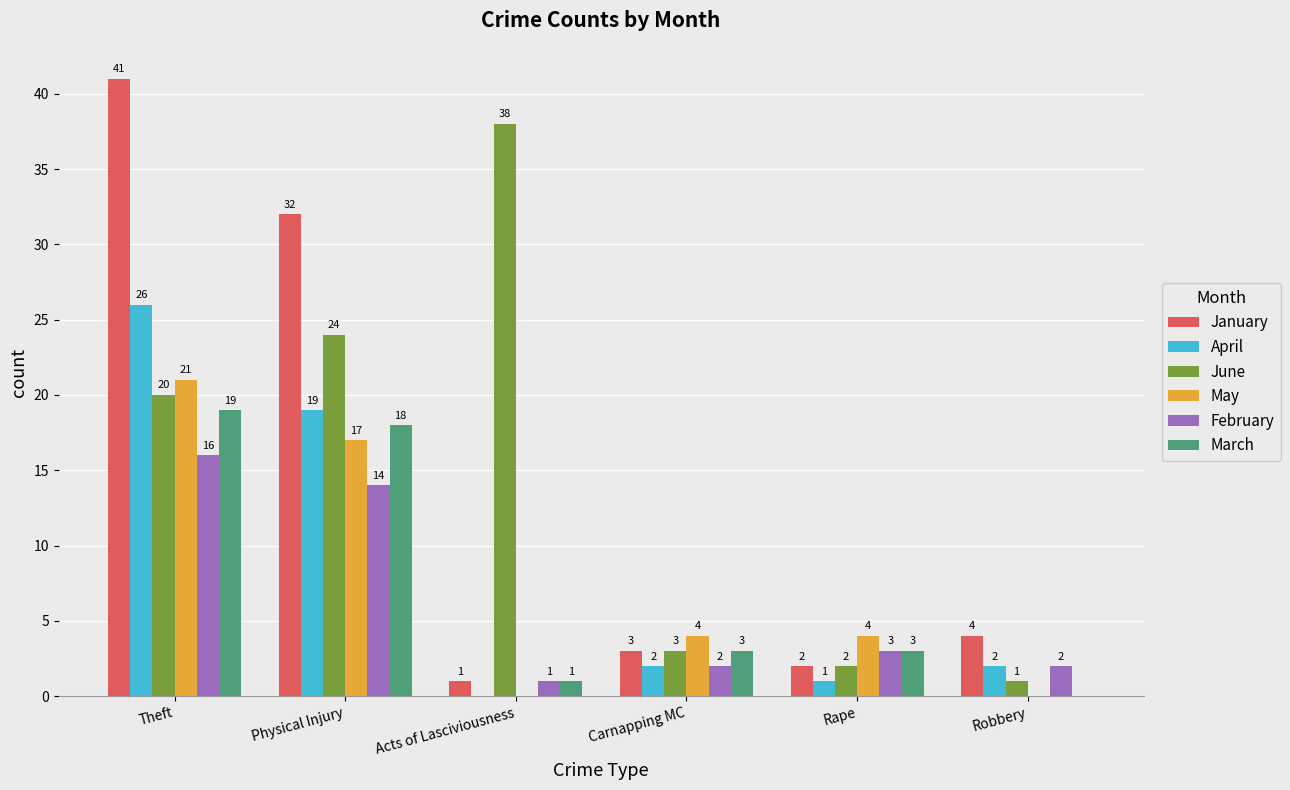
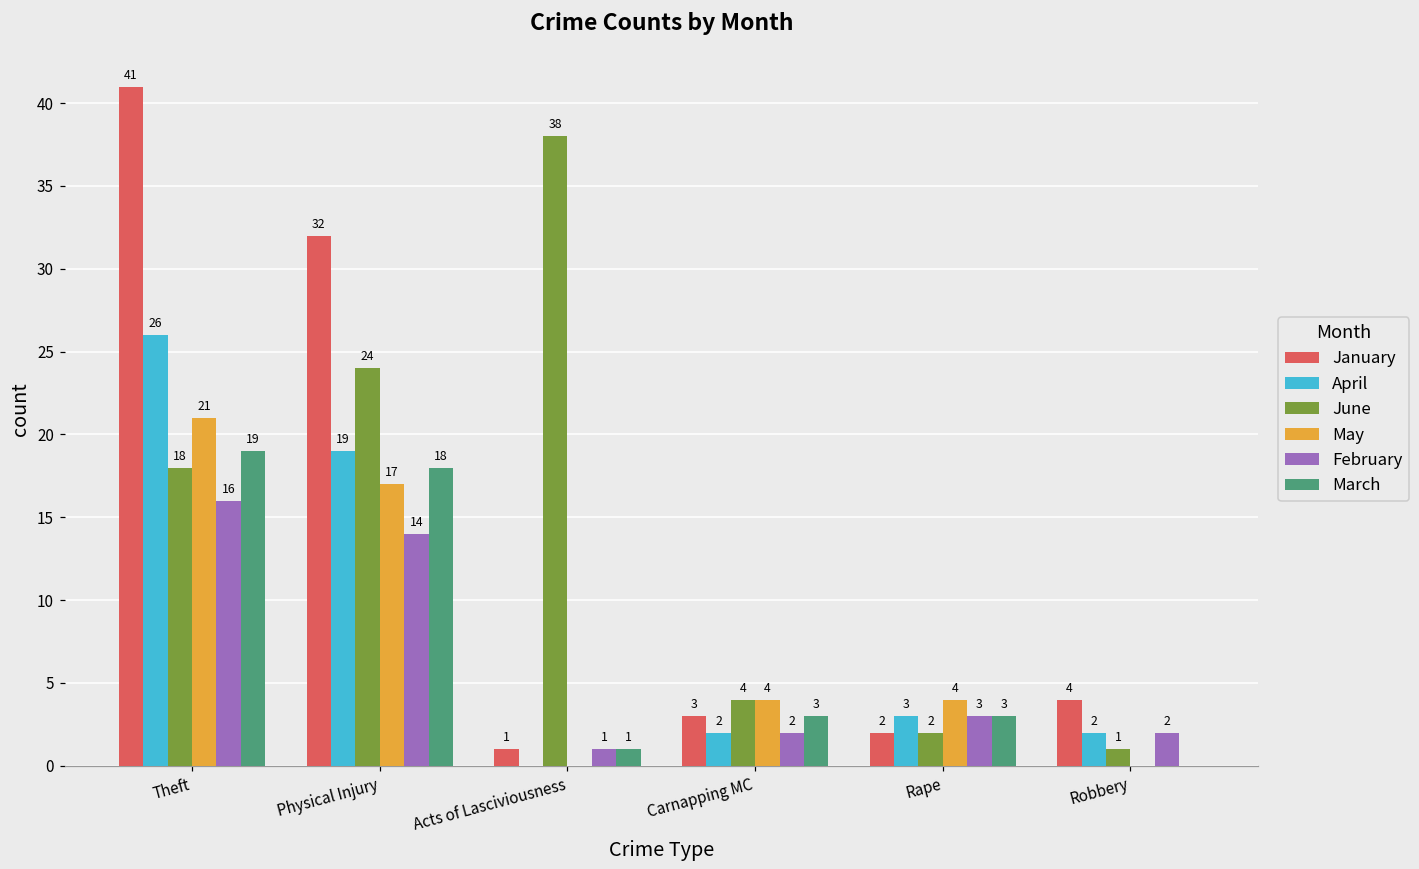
June, Theft: 20 -> 18
June, Carnapping MC: 3 -> 4
April, Rape: 1 -> 3
